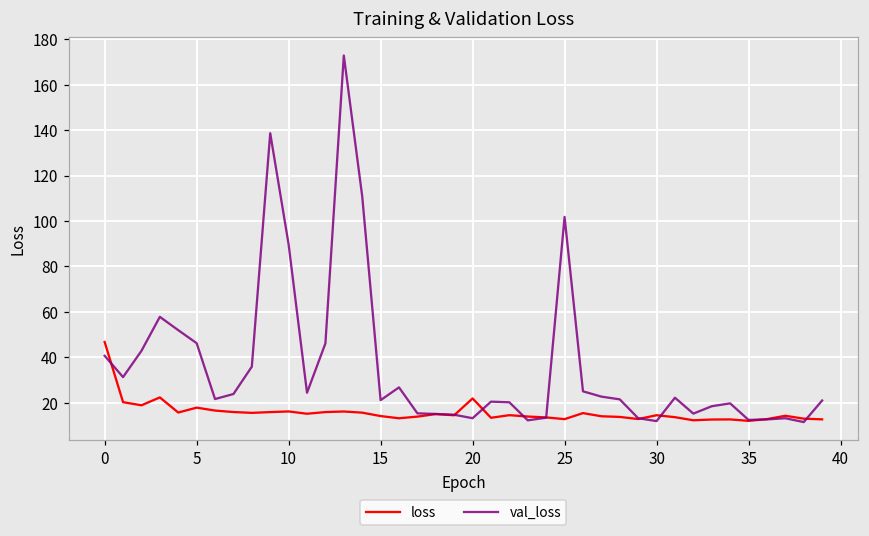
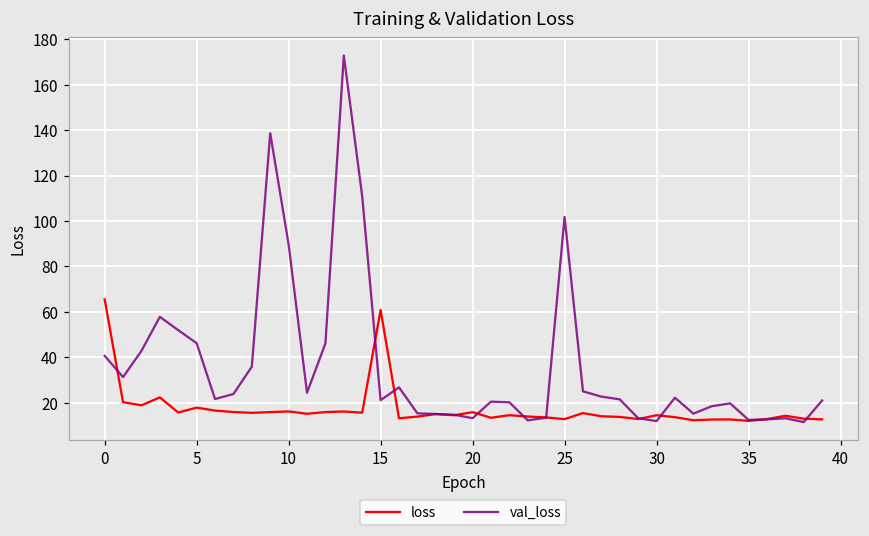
loss, 0: 47 -> 65
loss, 15: 14 -> 61
loss, 20: 22 -> 16
